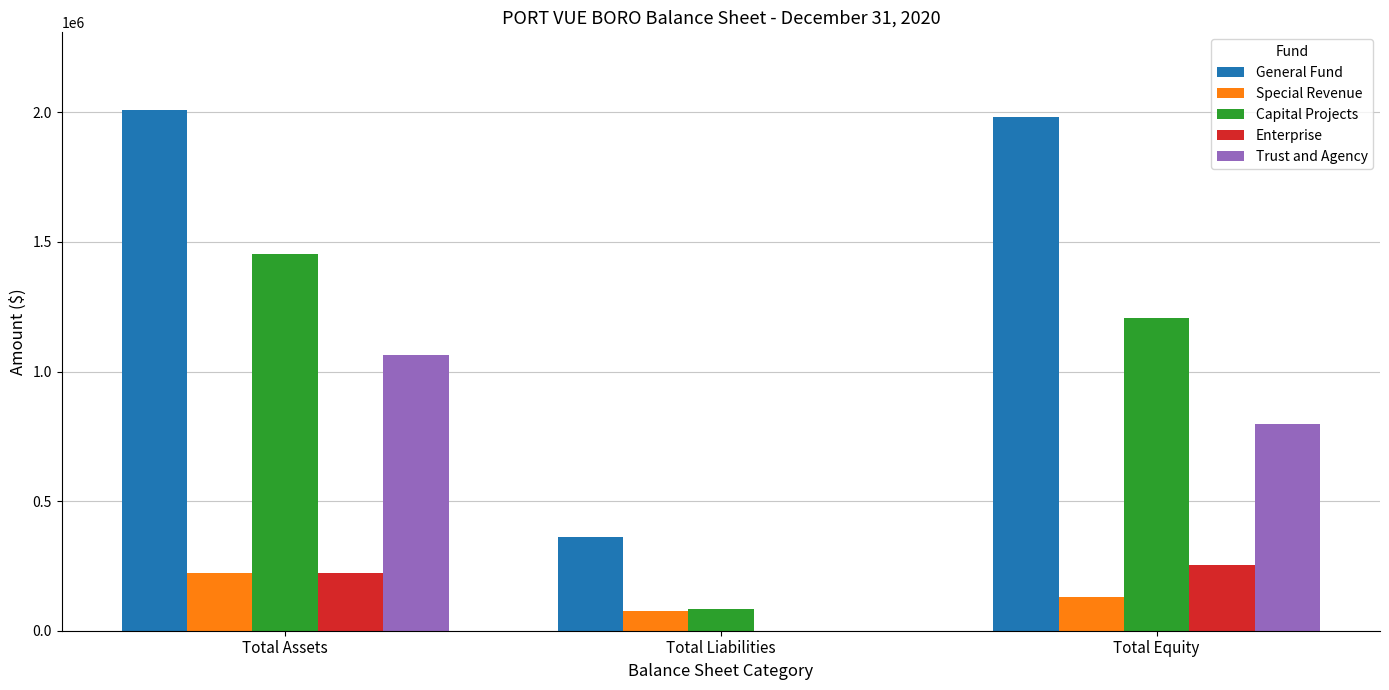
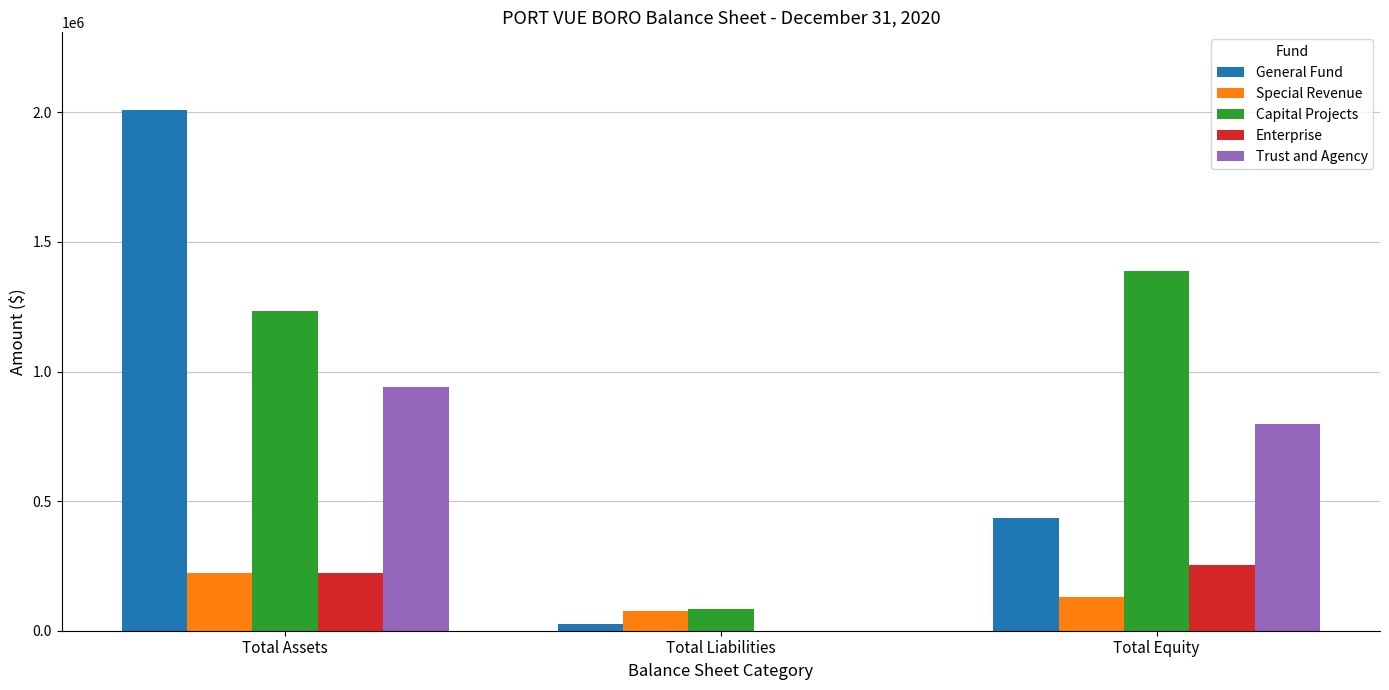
Capital Projects, Total Assets: 1450000 -> 1230000
Trust and Agency, Total Assets: 1060000 -> 940000
General Fund, Total Liabilities: 360000 -> 30000
General Fund, Total Equity: 1980000 -> 440000
Capital Projects, Total Equity: 1210000 -> 1390000
